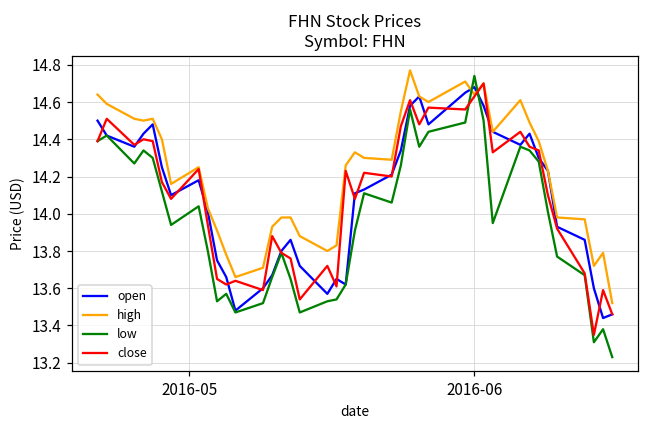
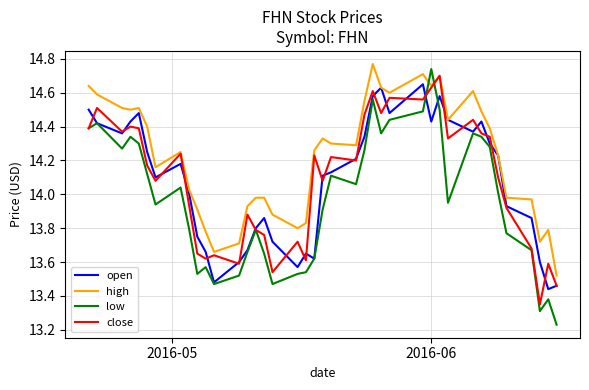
open, 2016-06: 14.68 -> 14.43
